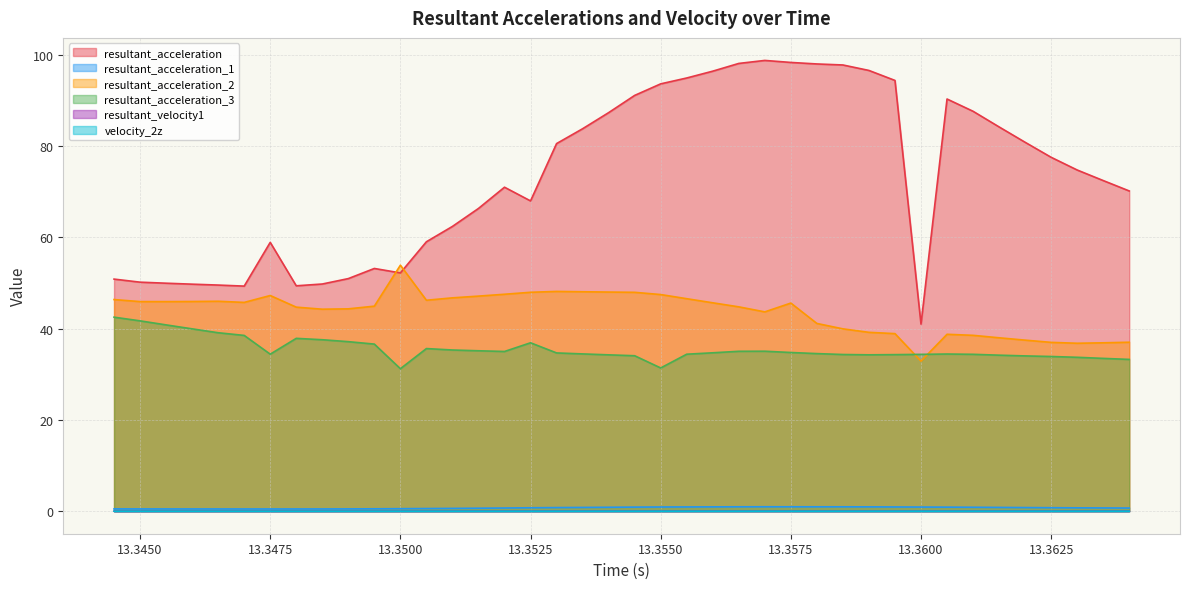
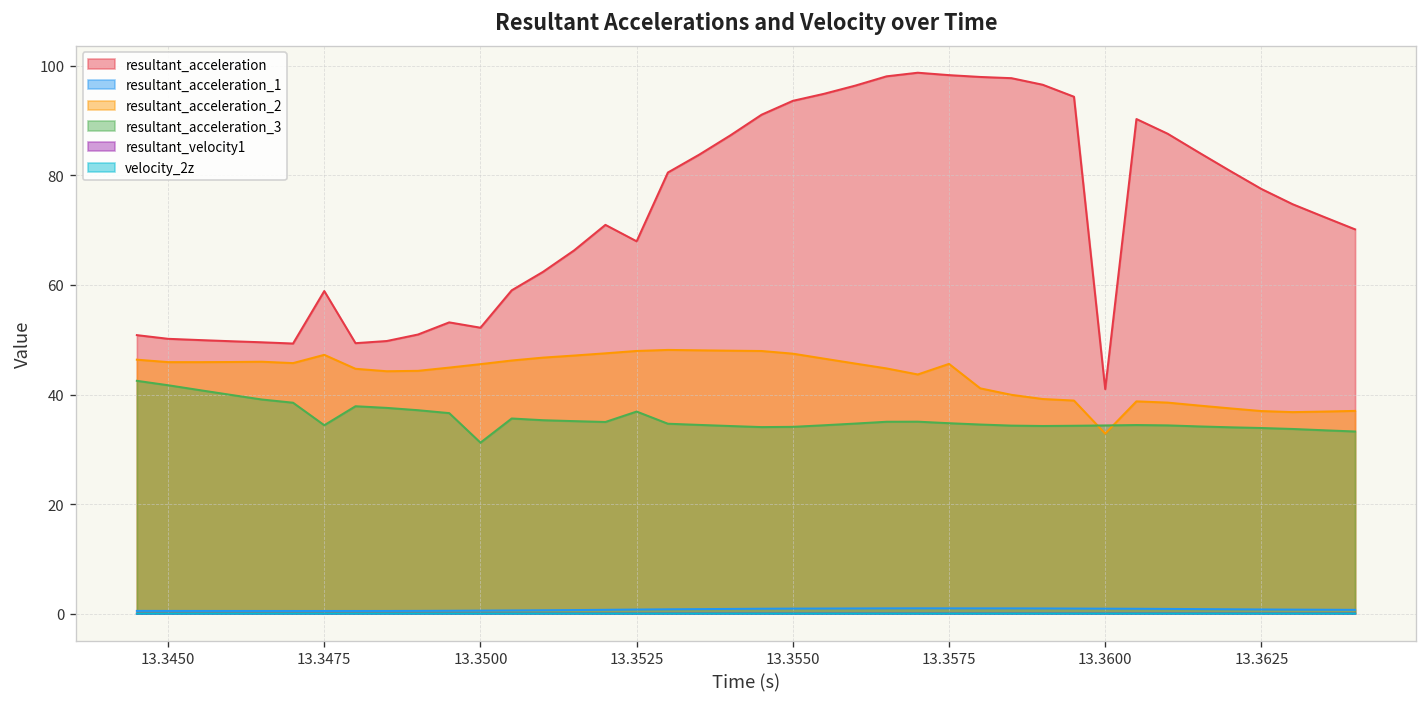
resultant_acceleration_2, 13.3500: 54 -> 46
resultant_acceleration_3, 13.3550: 31 -> 34
